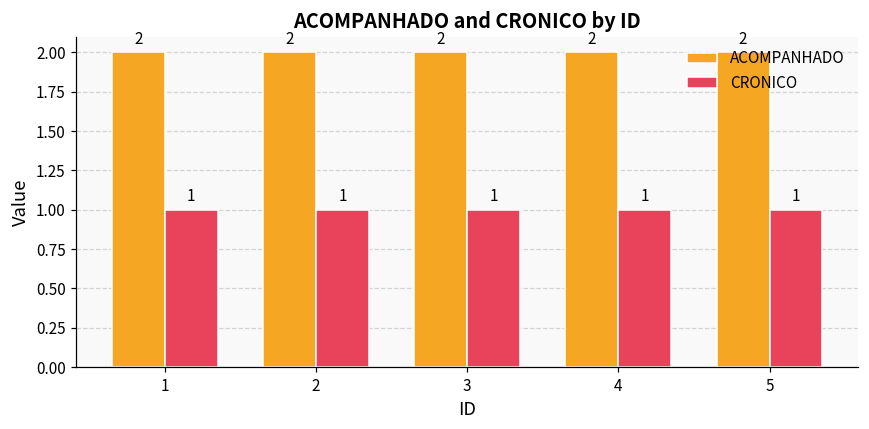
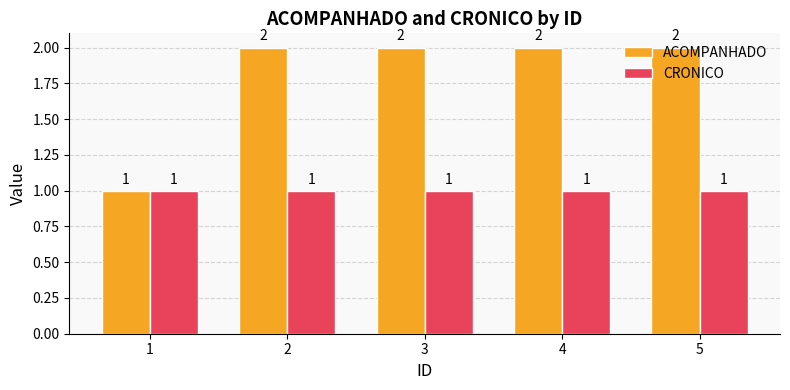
ACOMPANHADO, 1: 2 -> 1
